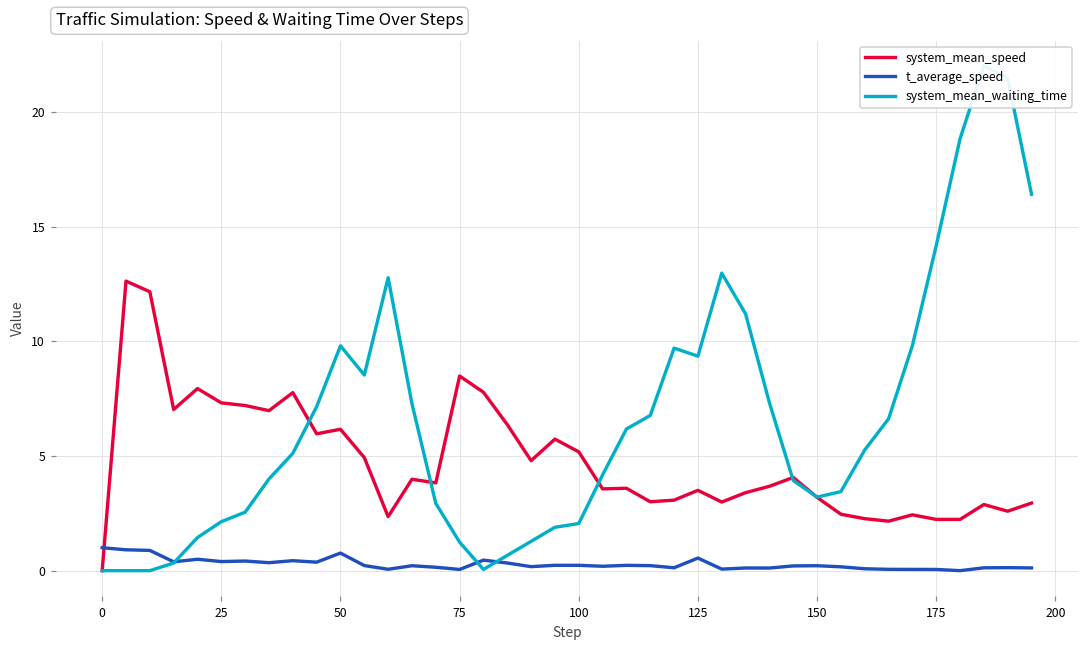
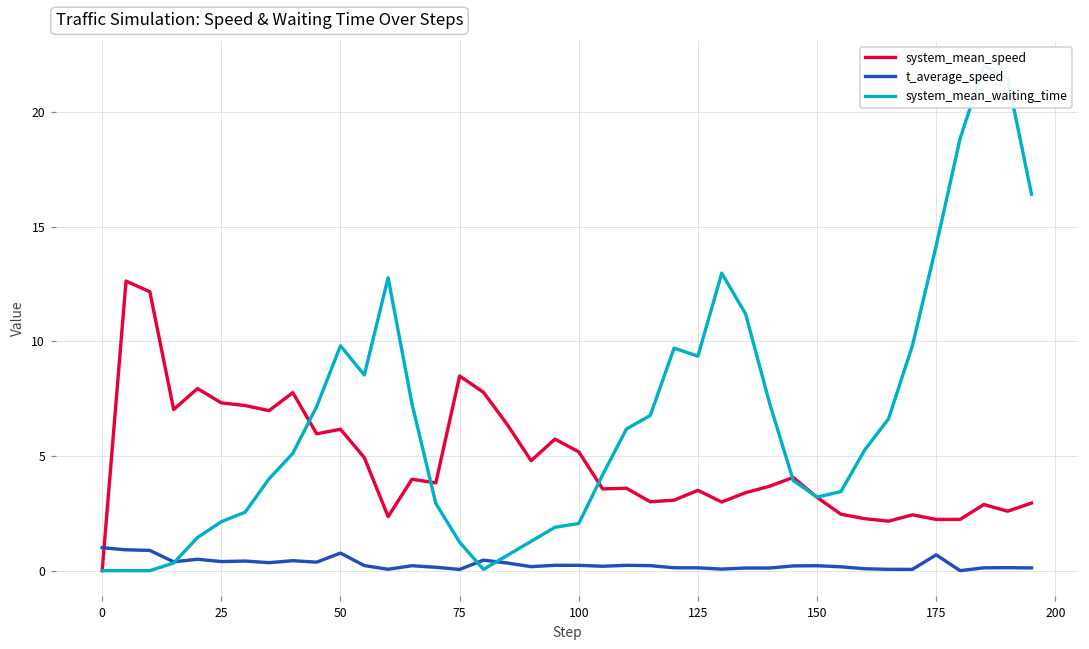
t_average_speed, 125: 0.5 -> 0.1
t_average_speed, 175: 0.1 -> 0.7
